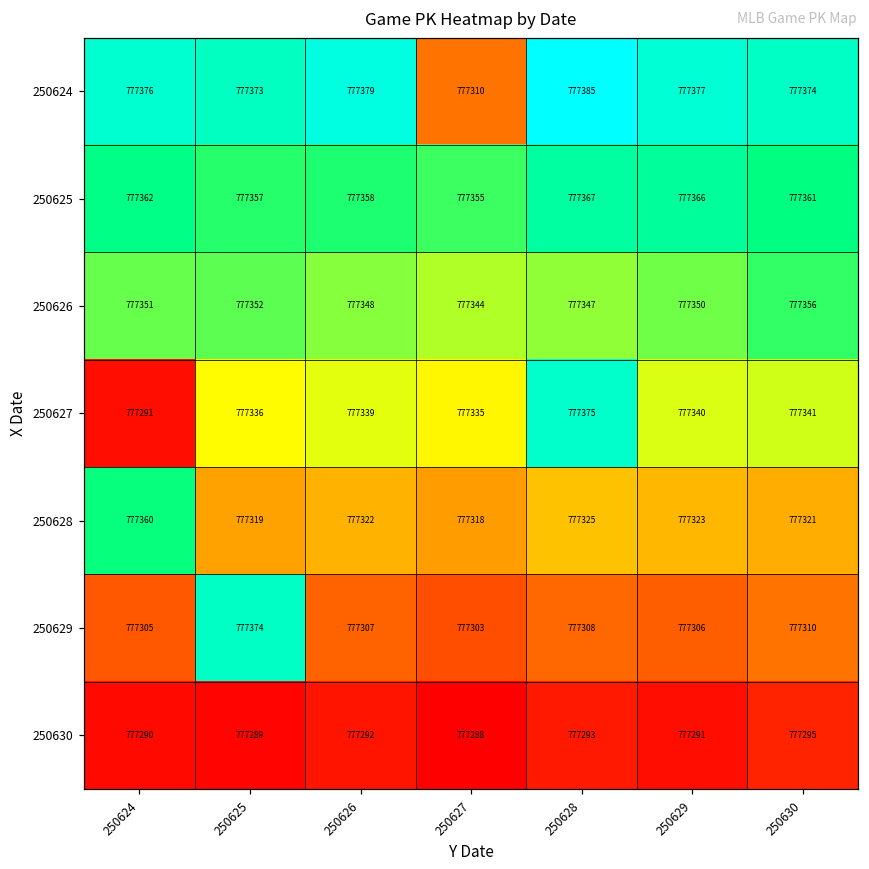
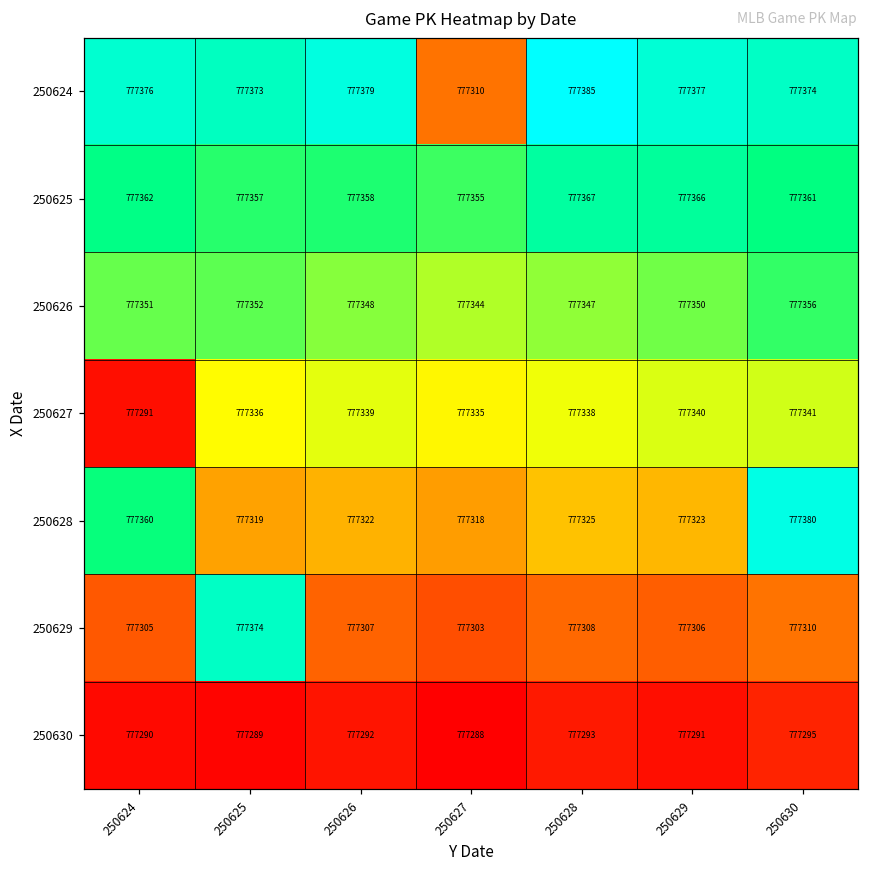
250627, 250628: 777375 -> 777338
250628, 250630: 777321 -> 777380
